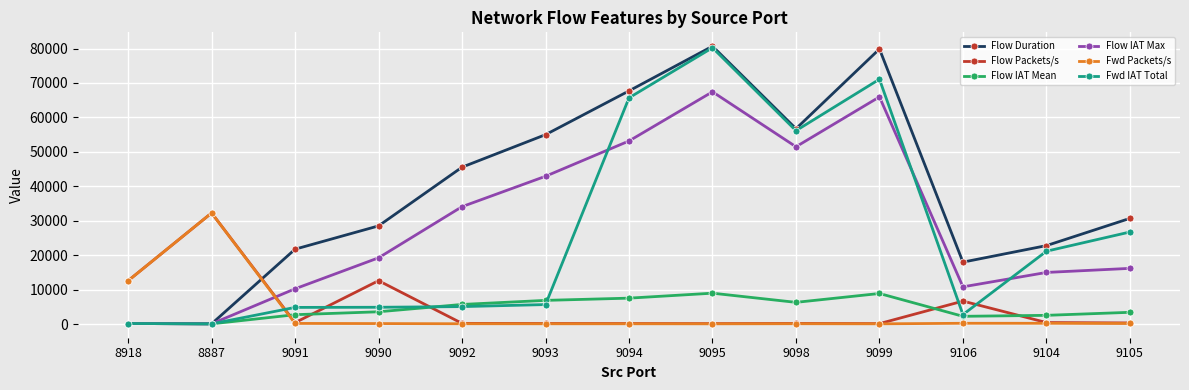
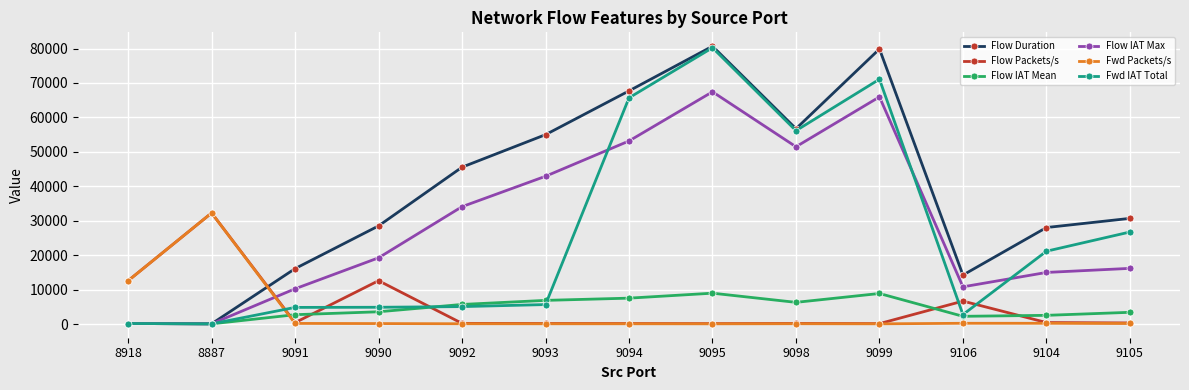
Flow Duration, 9091: 22000 -> 16000
Flow Duration, 9106: 18000 -> 14000
Flow Duration, 9104: 23000 -> 28000
